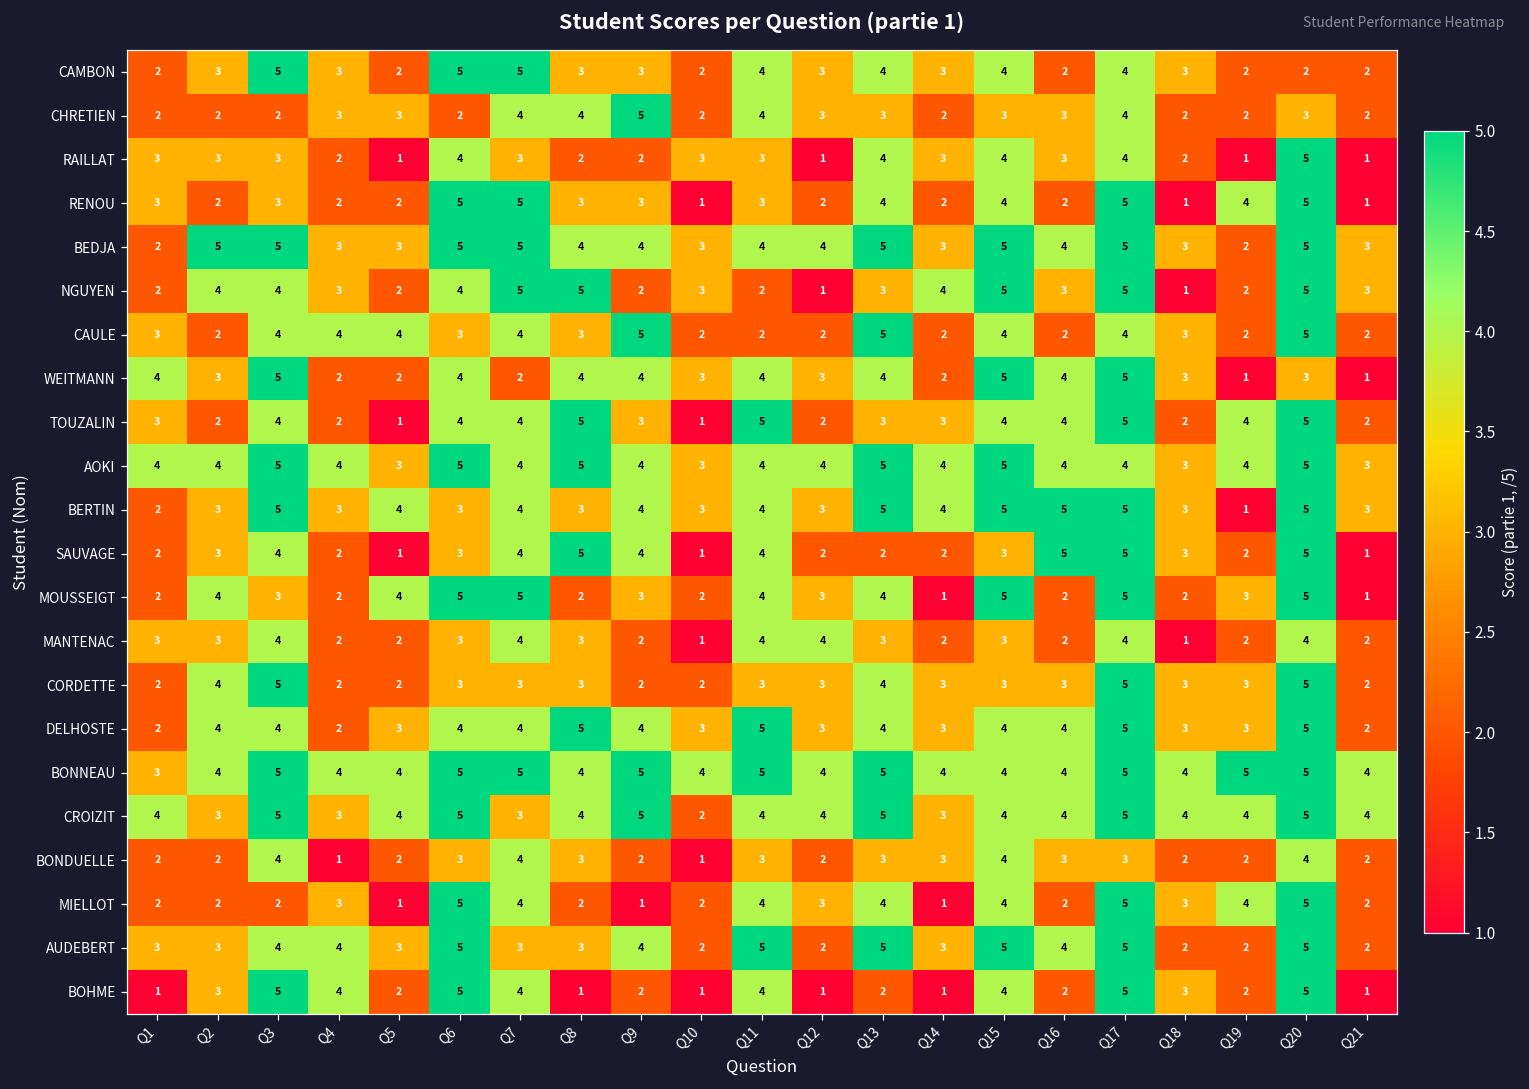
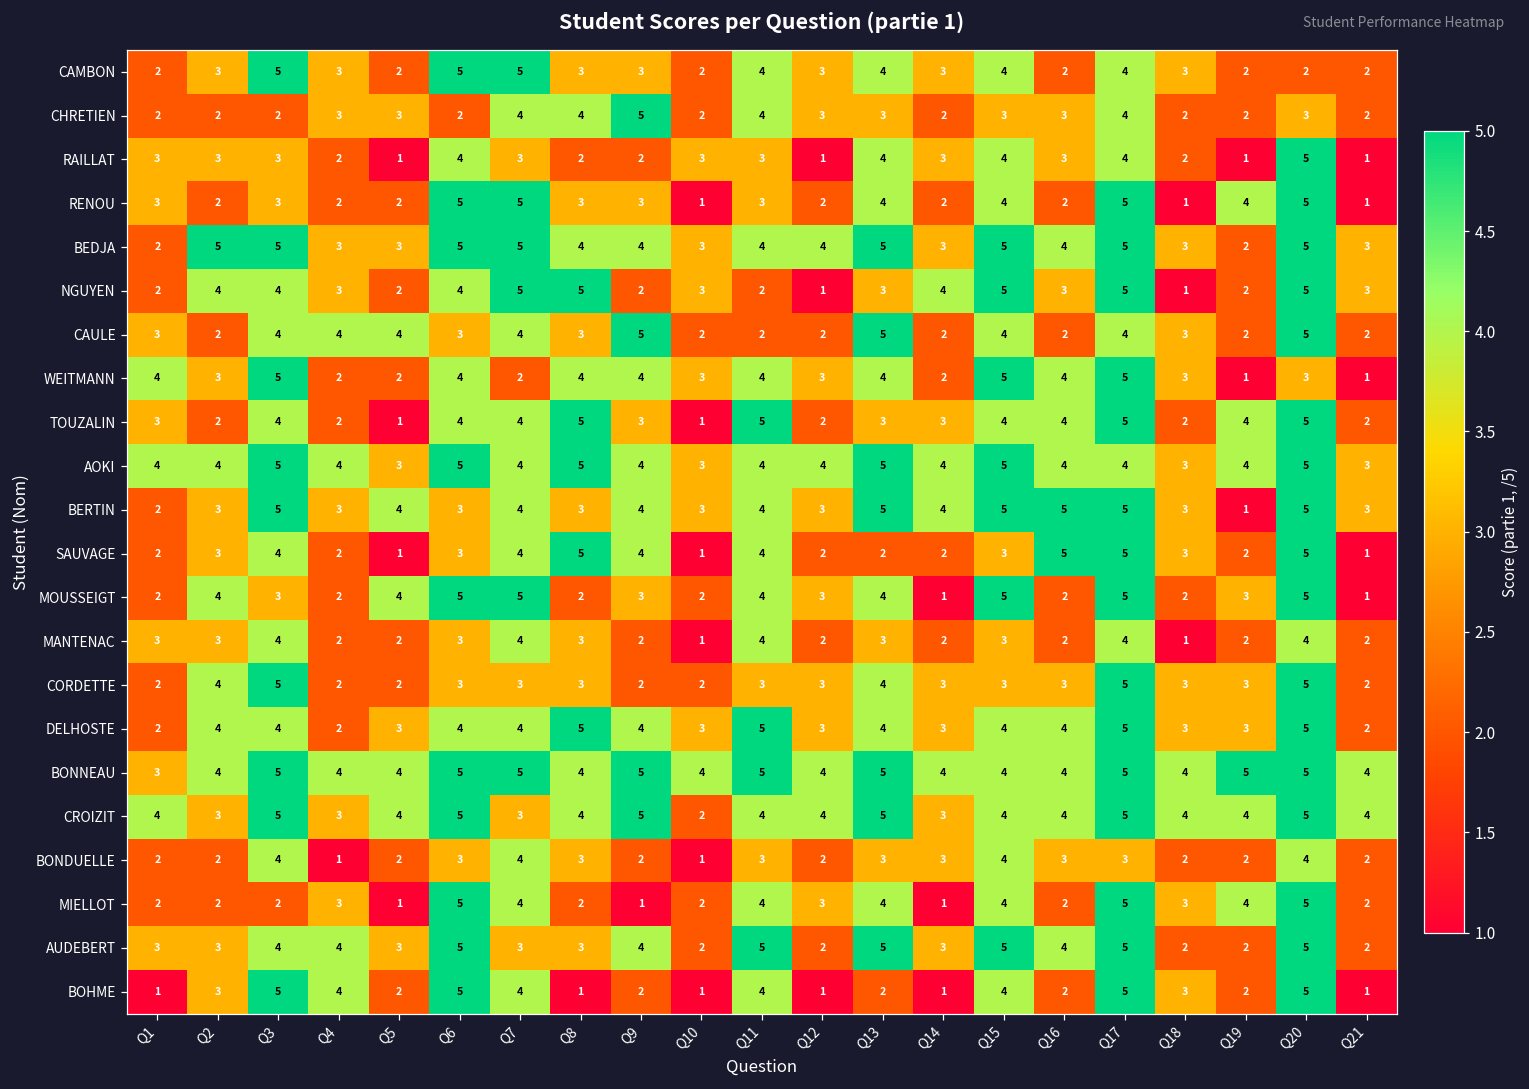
MANTENAC, Q12: 4 -> 2
